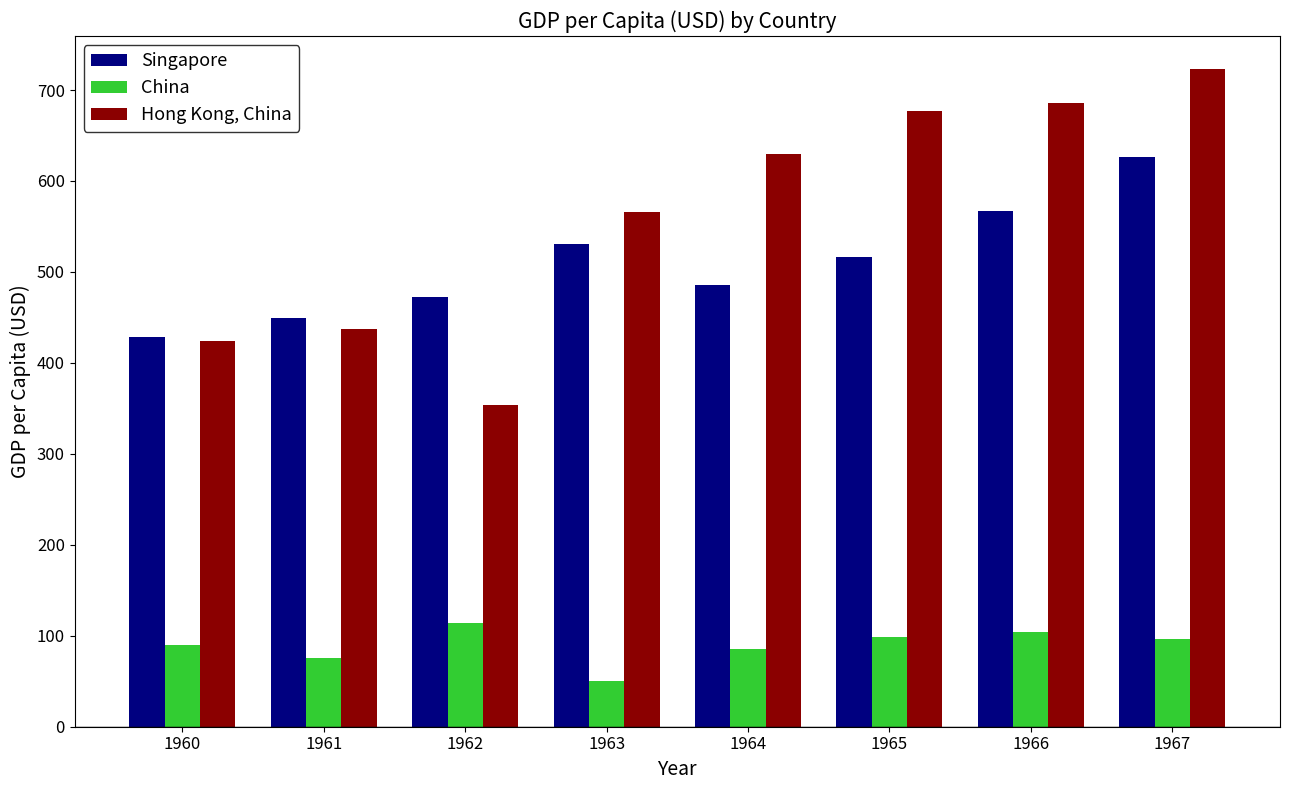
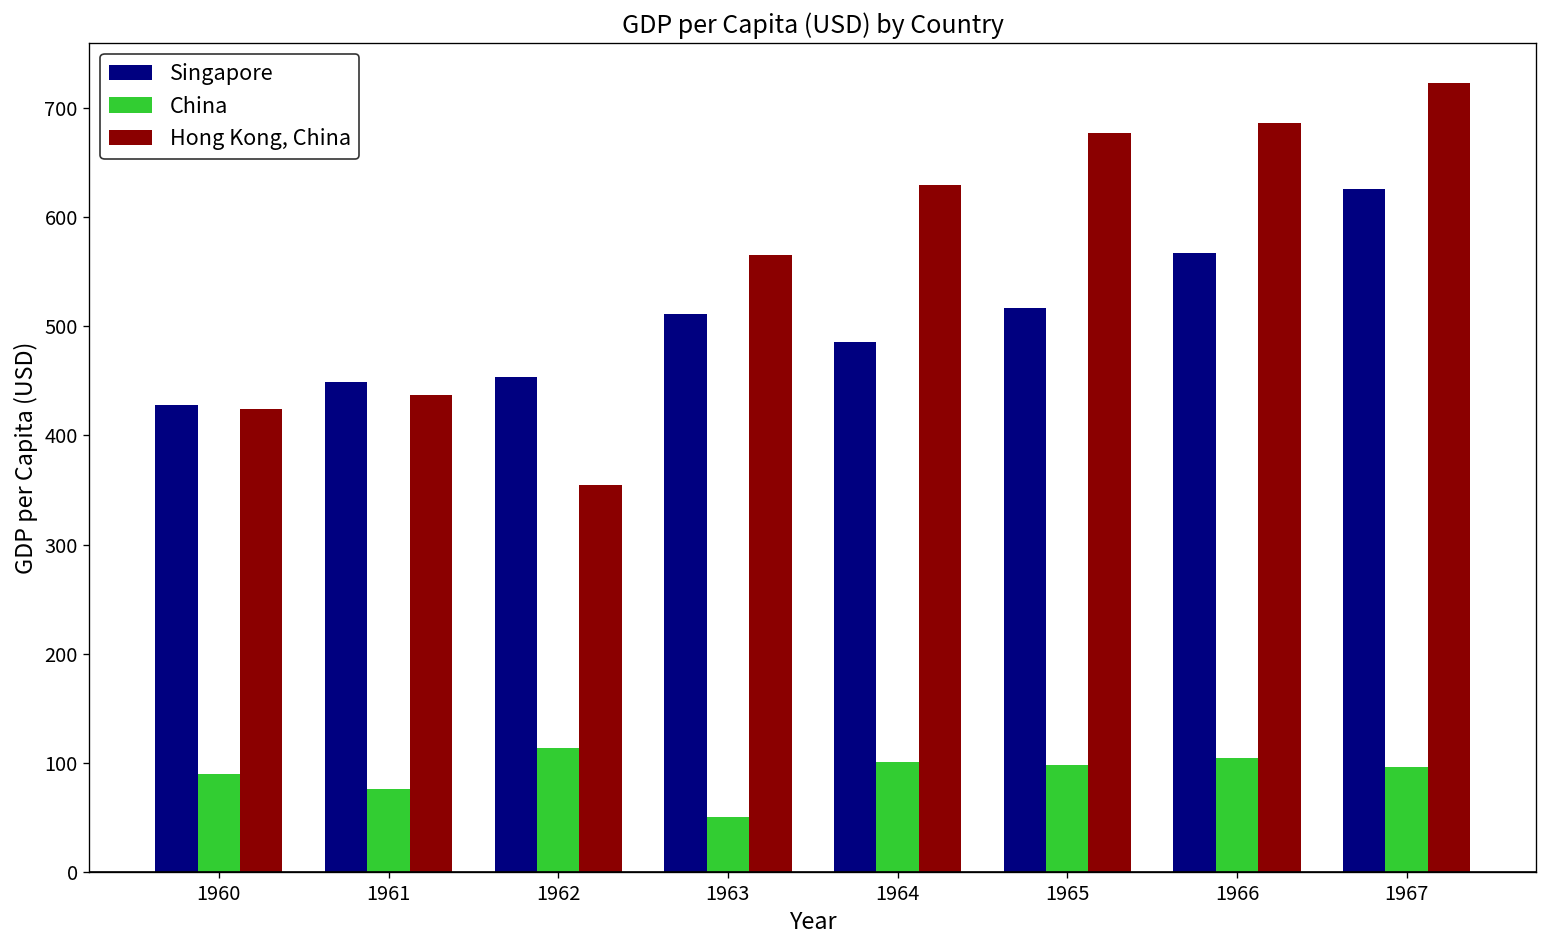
Singapore, 1962: 470 -> 450
Singapore, 1963: 530 -> 510
China, 1964: 90 -> 100
